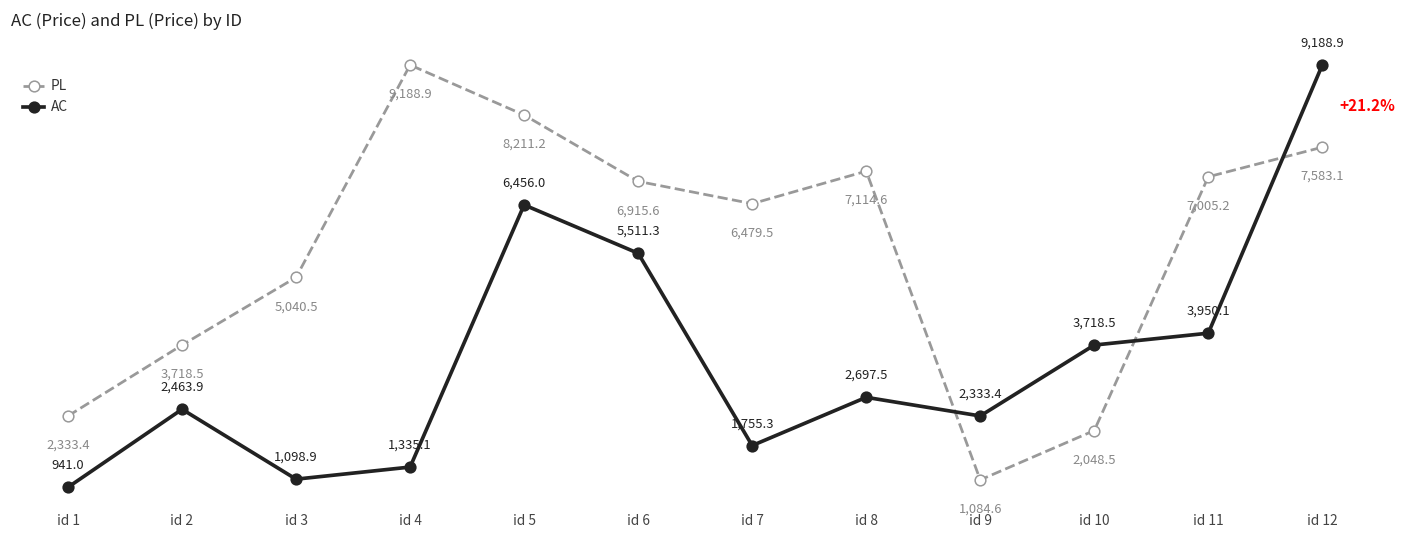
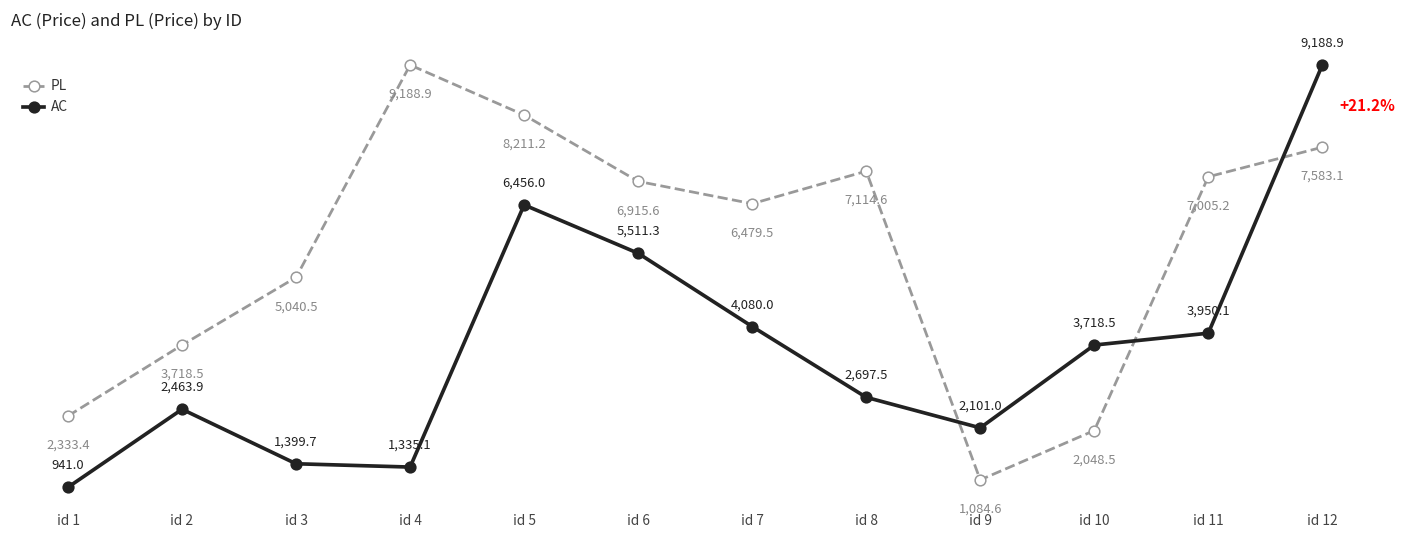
AC, id 3: 1,098.9 -> 1,399.7
AC, id 7: 1,755.3 -> 4,080.0
AC, id 9: 2,333.4 -> 2,101.0
